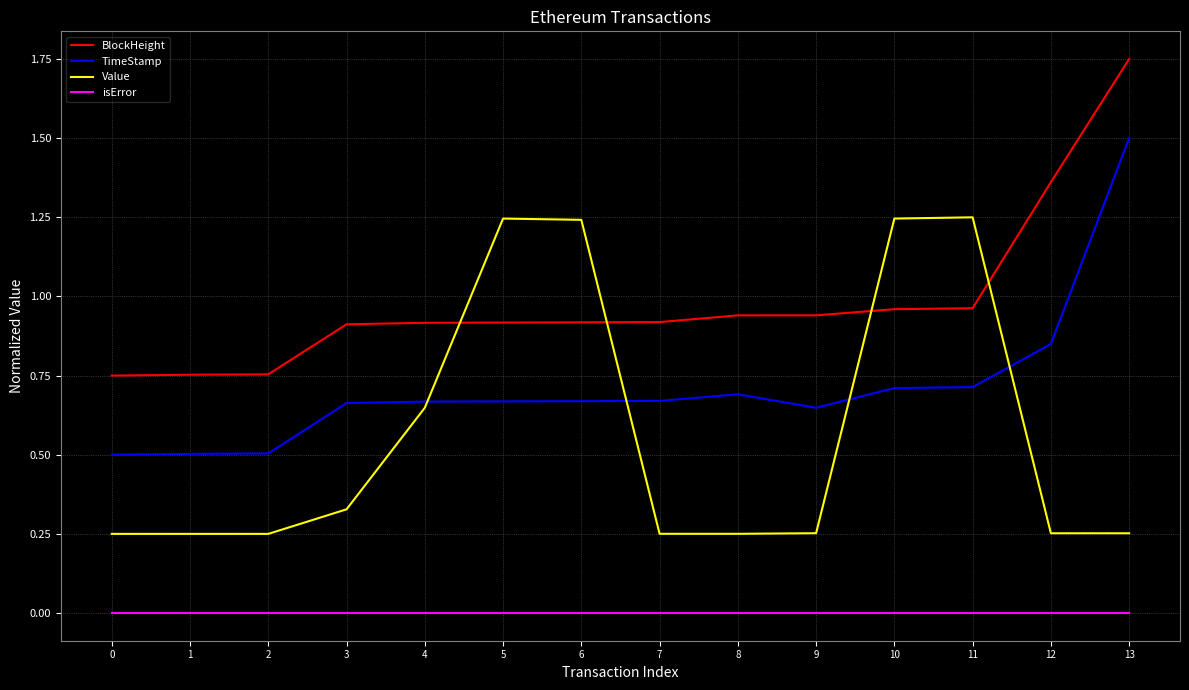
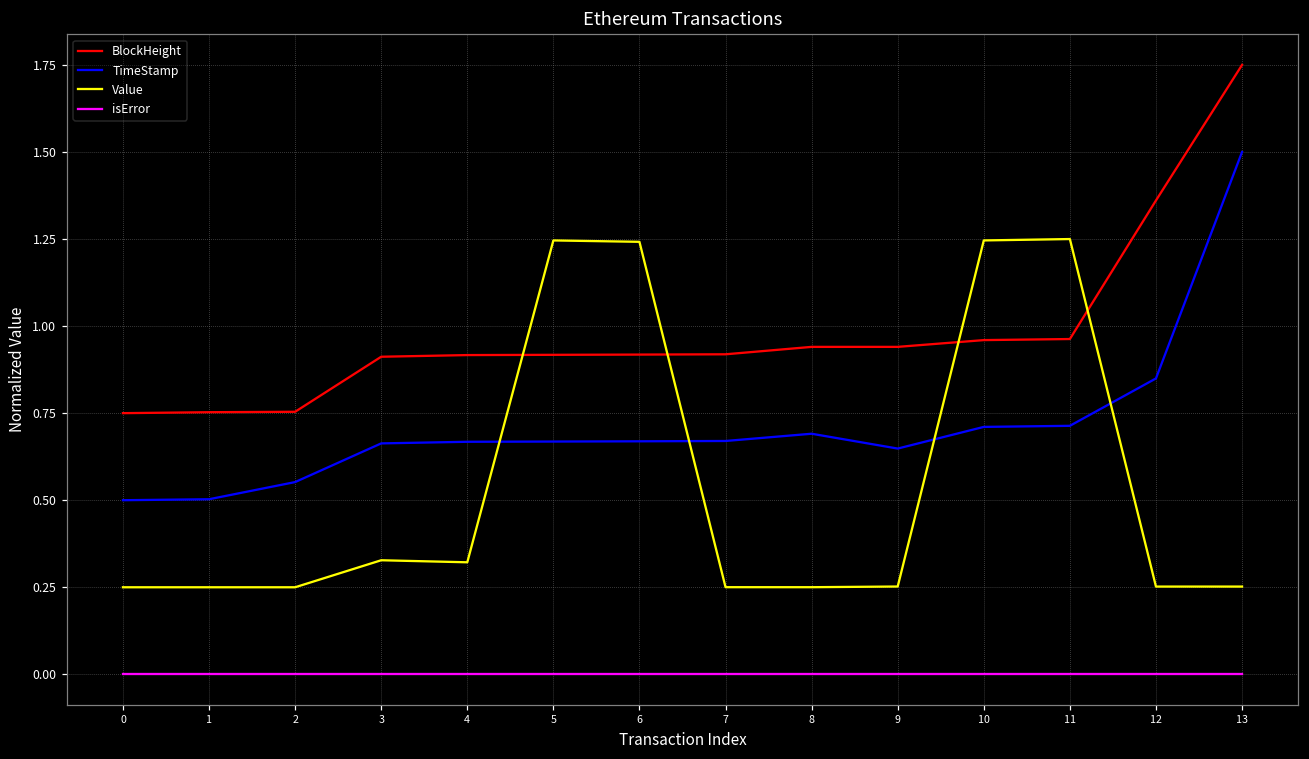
TimeStamp, 2: 0.50 -> 0.55
Value, 4: 0.65 -> 0.32
